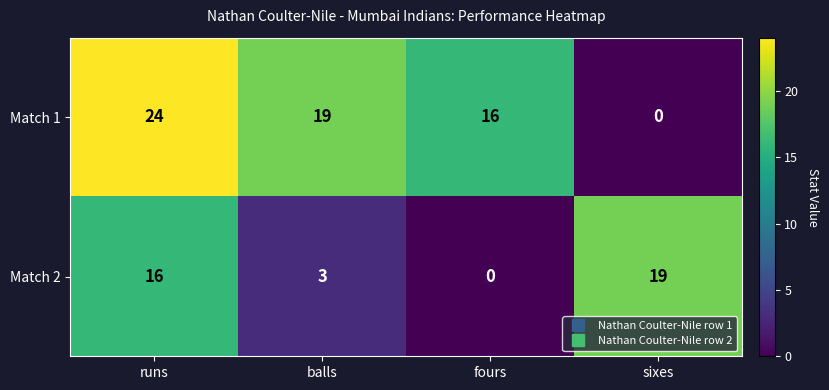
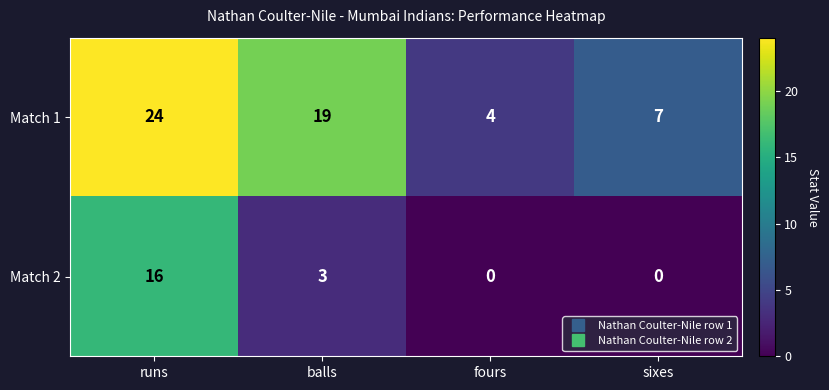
Match 1, fours: 16 -> 4
Match 1, sixes: 0 -> 7
Match 2, sixes: 19 -> 0
